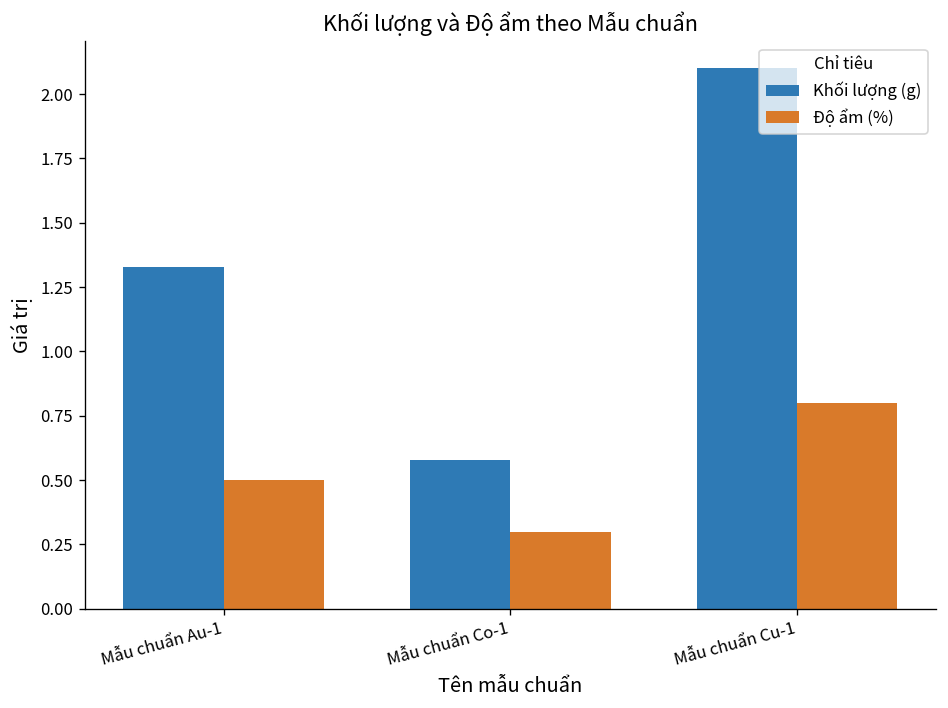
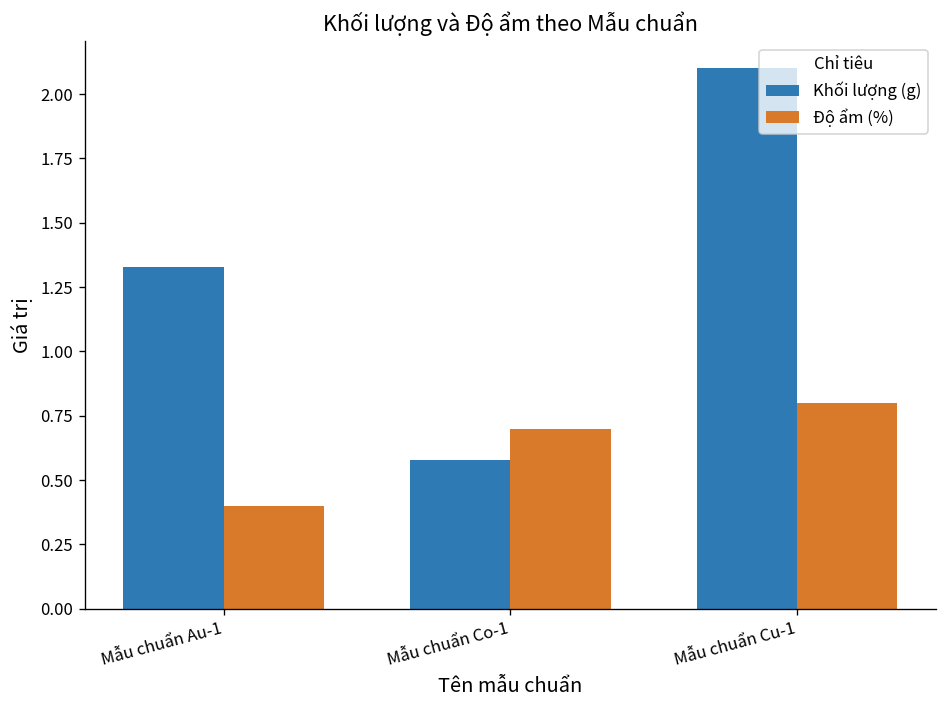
Độ ẩm (%), Mẫu chuẩn Au-1: 0.5 -> 0.4
Độ ẩm (%), Mẫu chuẩn Co-1: 0.3 -> 0.7
